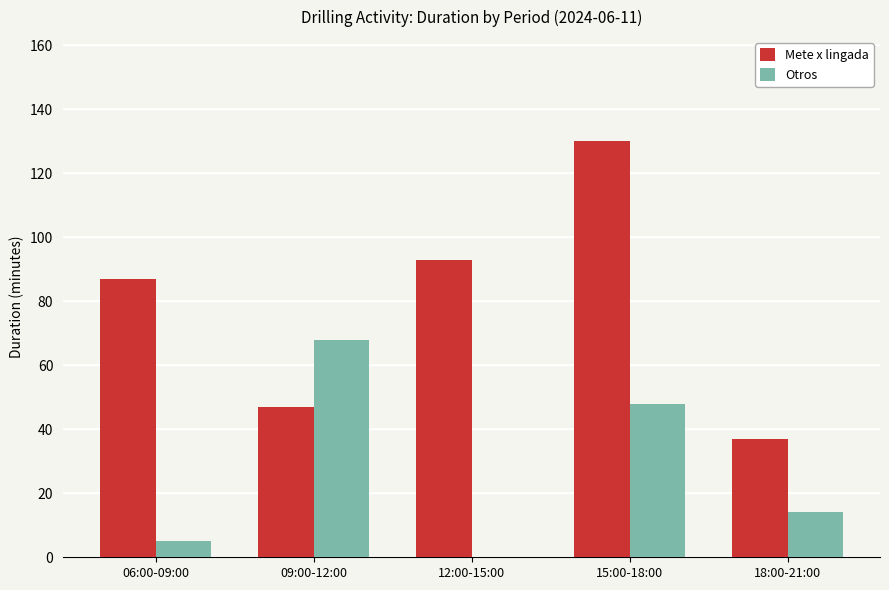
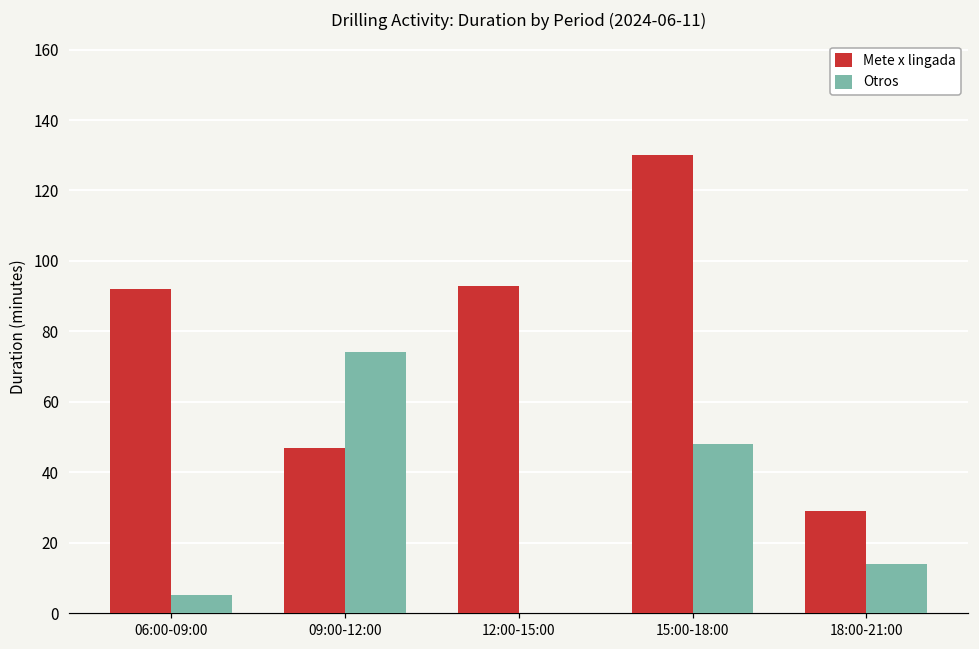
Mete x lingada, 06:00-09:00: 87 -> 92
Otros, 09:00-12:00: 68 -> 74
Mete x lingada, 18:00-21:00: 37 -> 29
